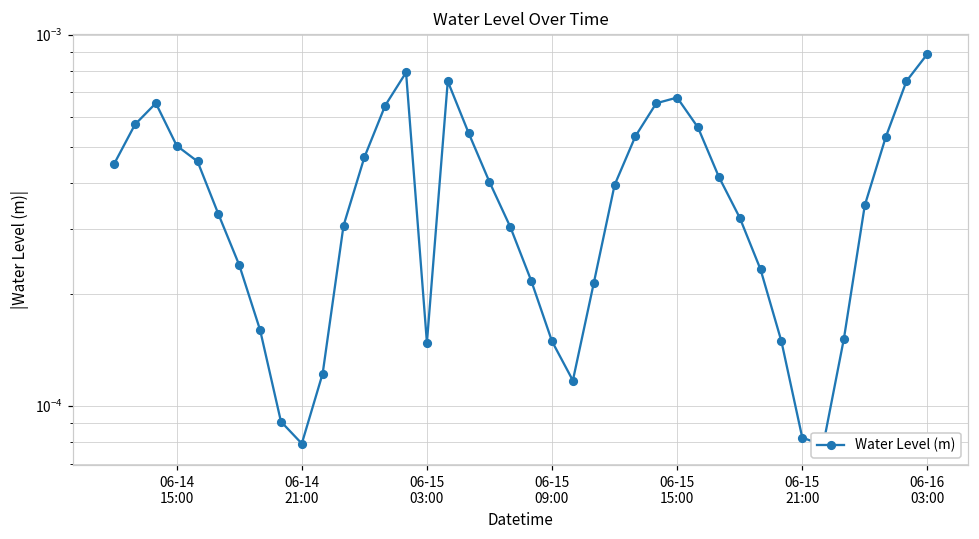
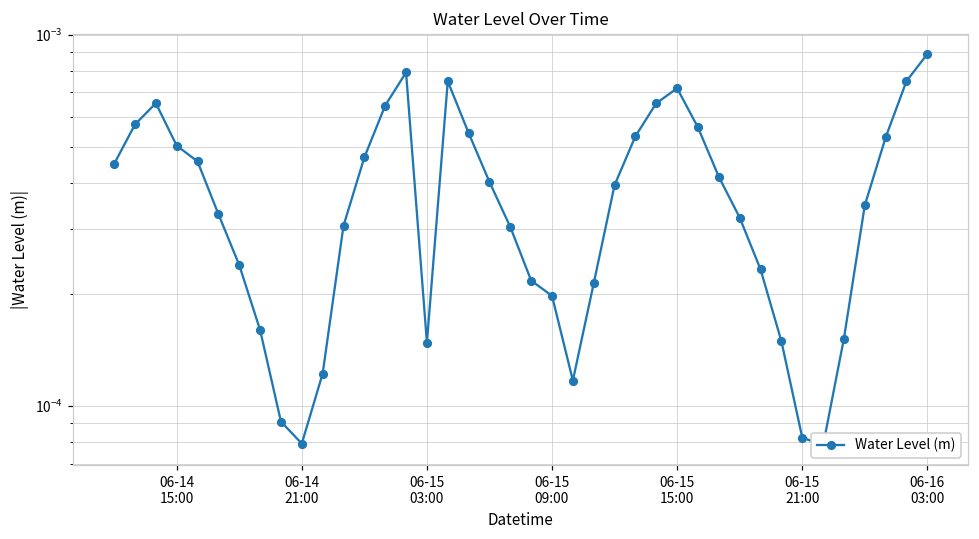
06-15 09:00: 0.00015 -> 0.00020
06-15 15:00: 0.00068 -> 0.00072
